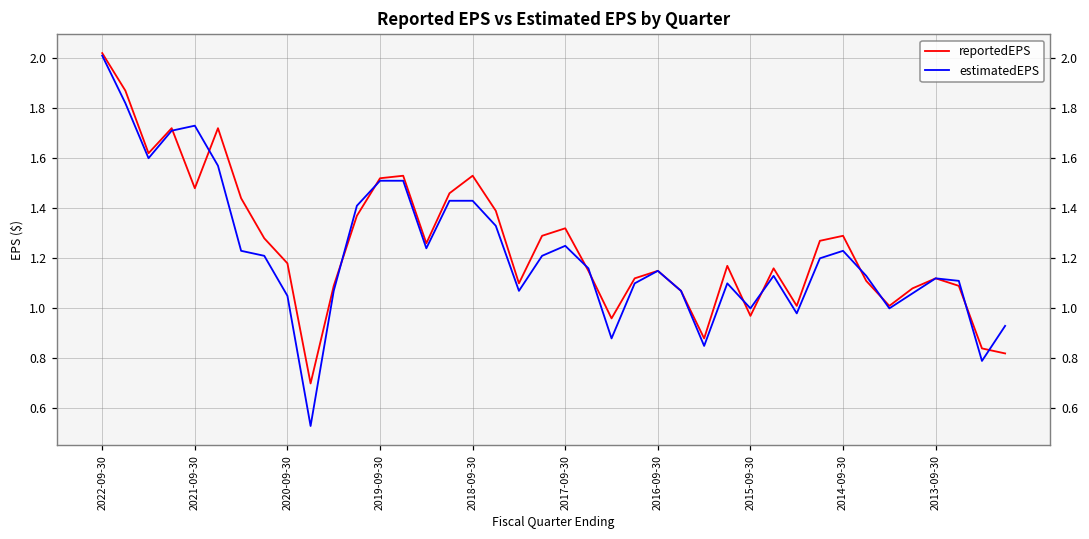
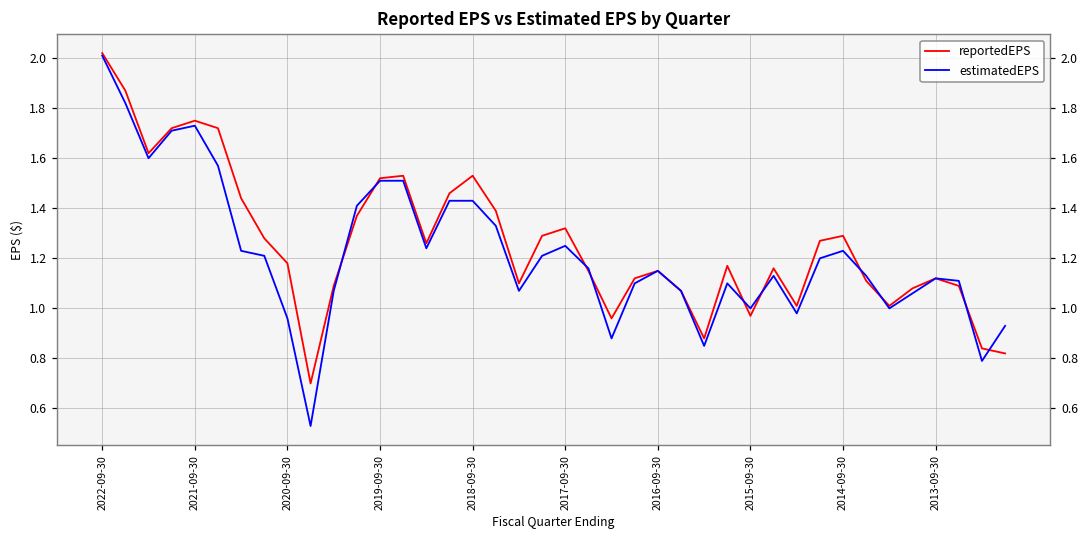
reportedEPS, 2021-09-30: 1.48 -> 1.75
estimatedEPS, 2020-09-30: 1.05 -> 0.96
